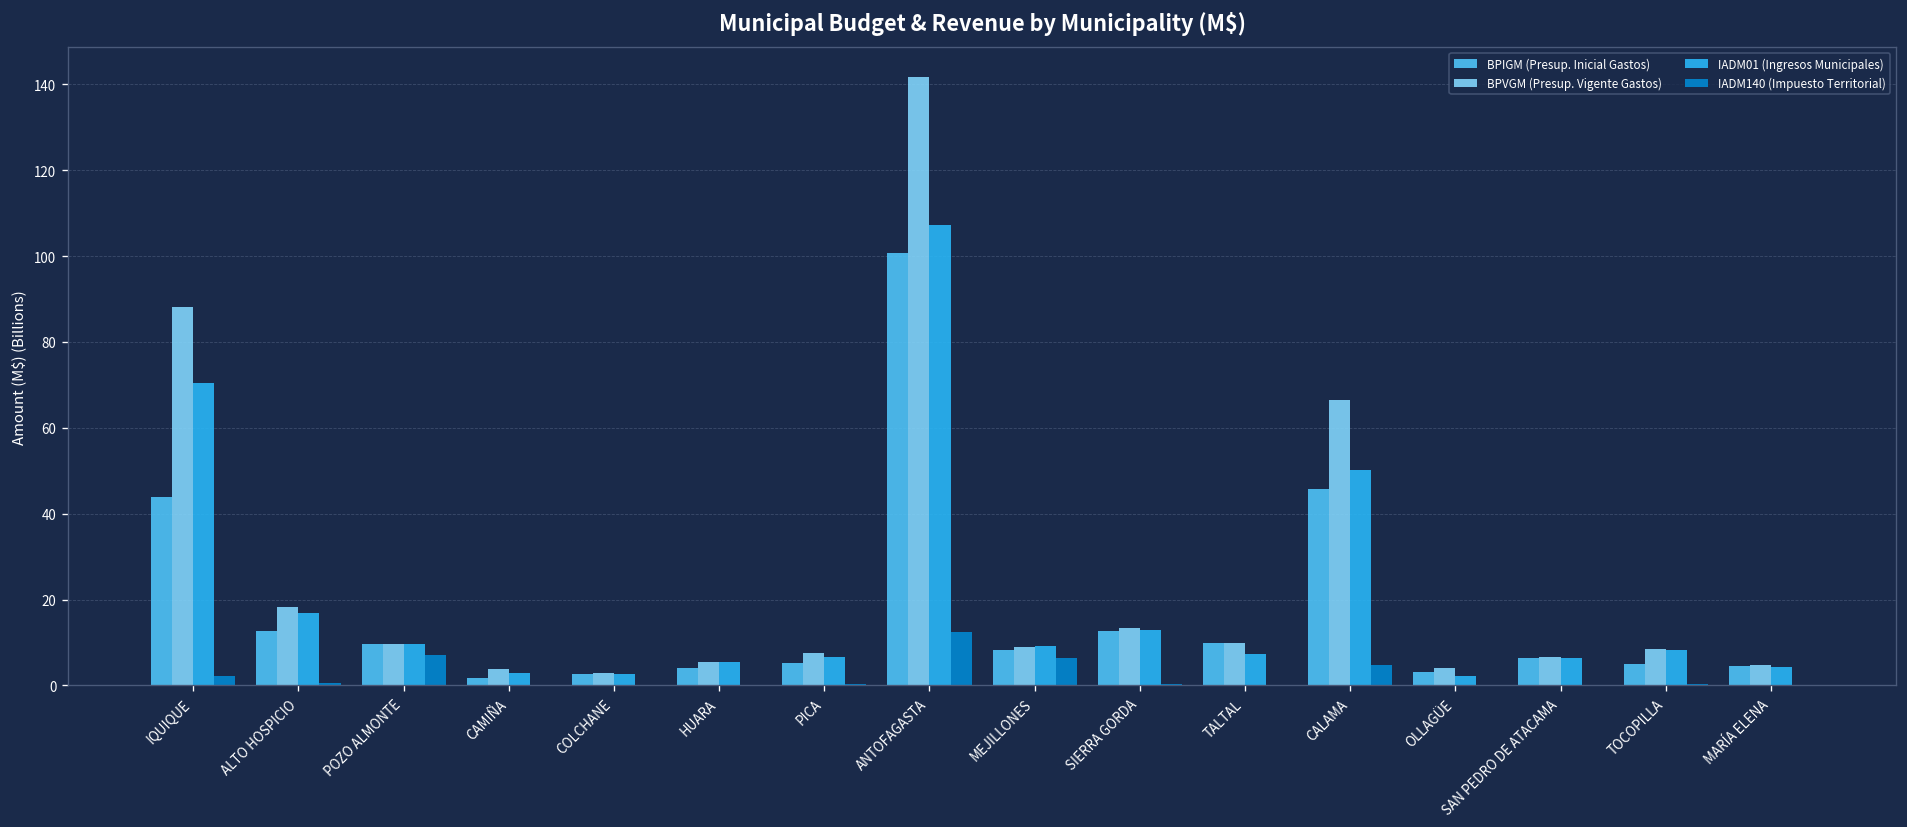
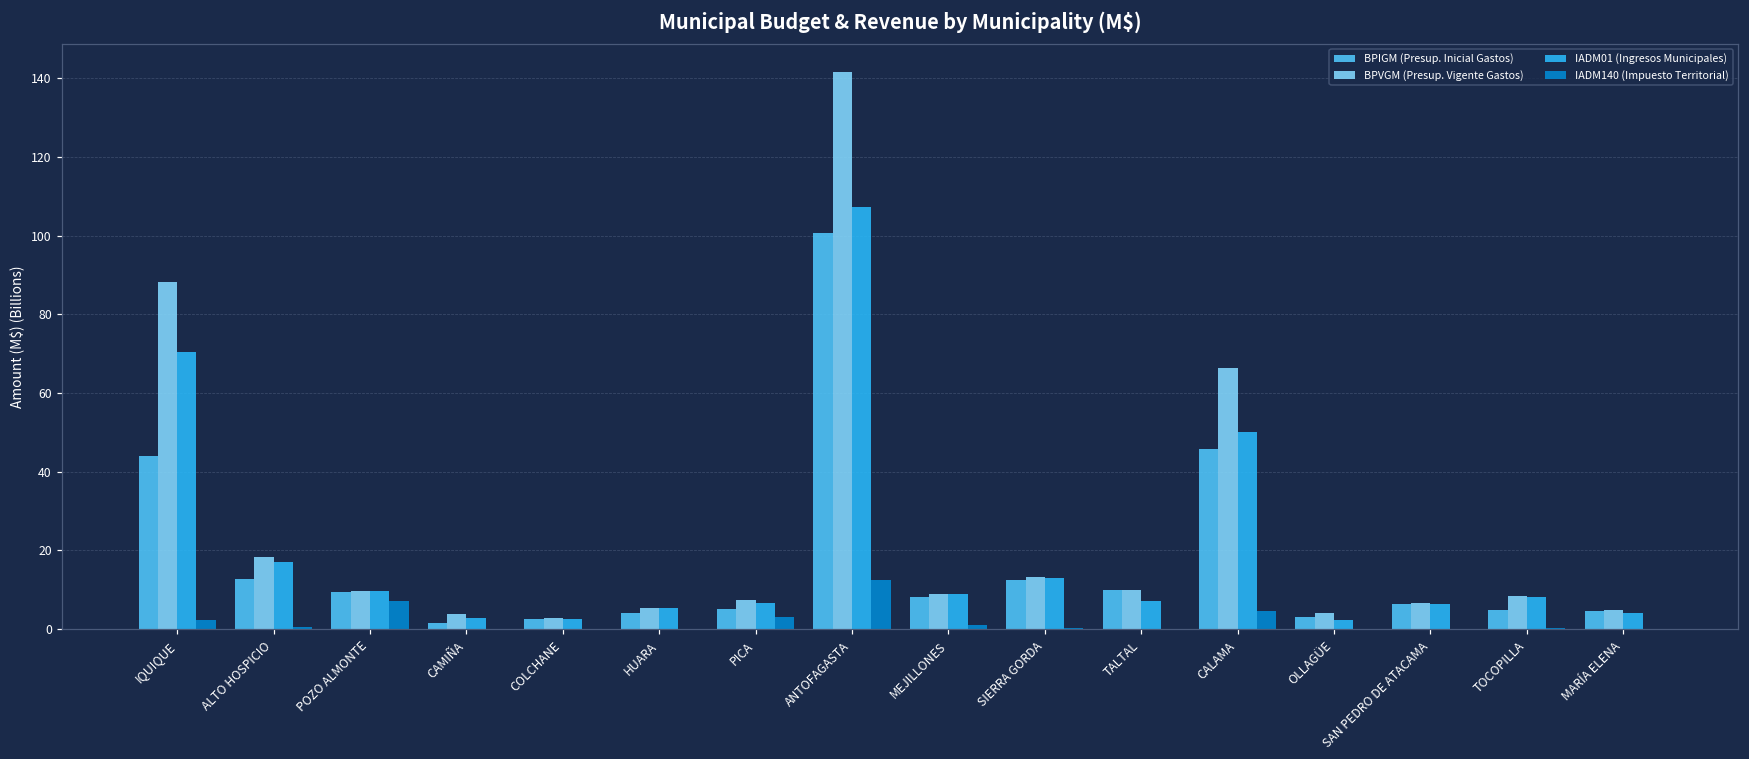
IADM140 (Impuesto Territorial), PICA: 0 -> 3
IADM140 (Impuesto Territorial), MEJILLONES: 6 -> 1
